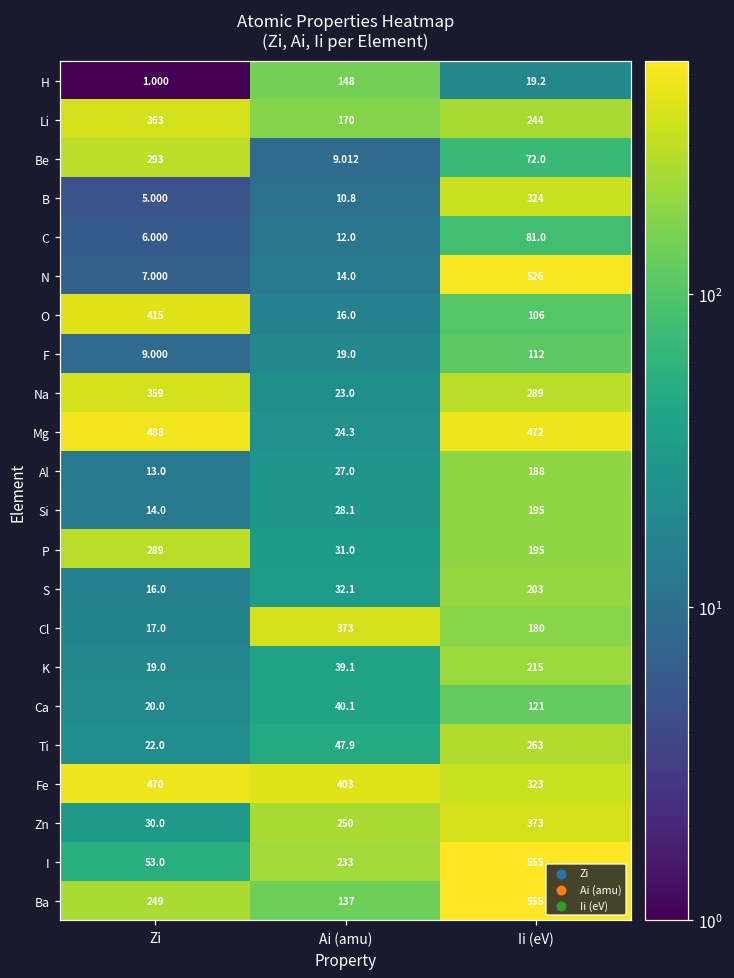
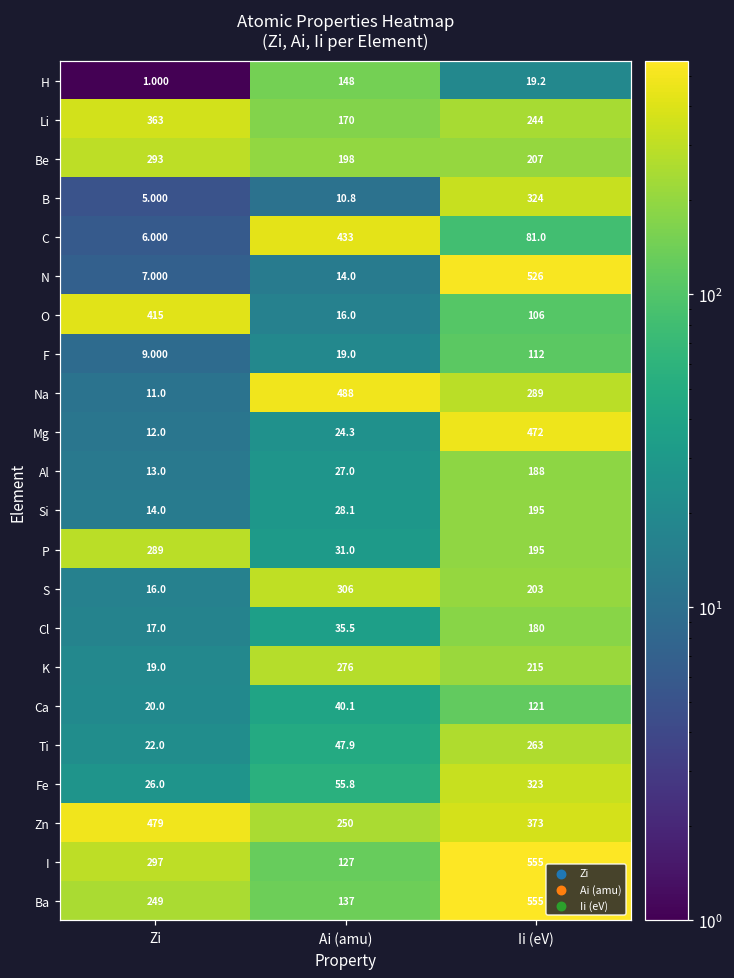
Be, Ai (amu): 9.012 -> 198
Be, Ii (eV): 72.0 -> 207
C, Ai (amu): 12.0 -> 433
Na, Zi: 359 -> 11.0
Na, Ai (amu): 23.0 -> 488
Mg, Zi: 488 -> 12.0
S, Ai (amu): 32.1 -> 306
Cl, Ai (amu): 373 -> 35.5
K, Ai (amu): 39.1 -> 276
Fe, Zi: 470 -> 26.0
Fe, Ai (amu): 403 -> 55.8
Zn, Zi: 30.0 -> 479
I, Zi: 53.0 -> 297
I, Ai (amu): 233 -> 127
